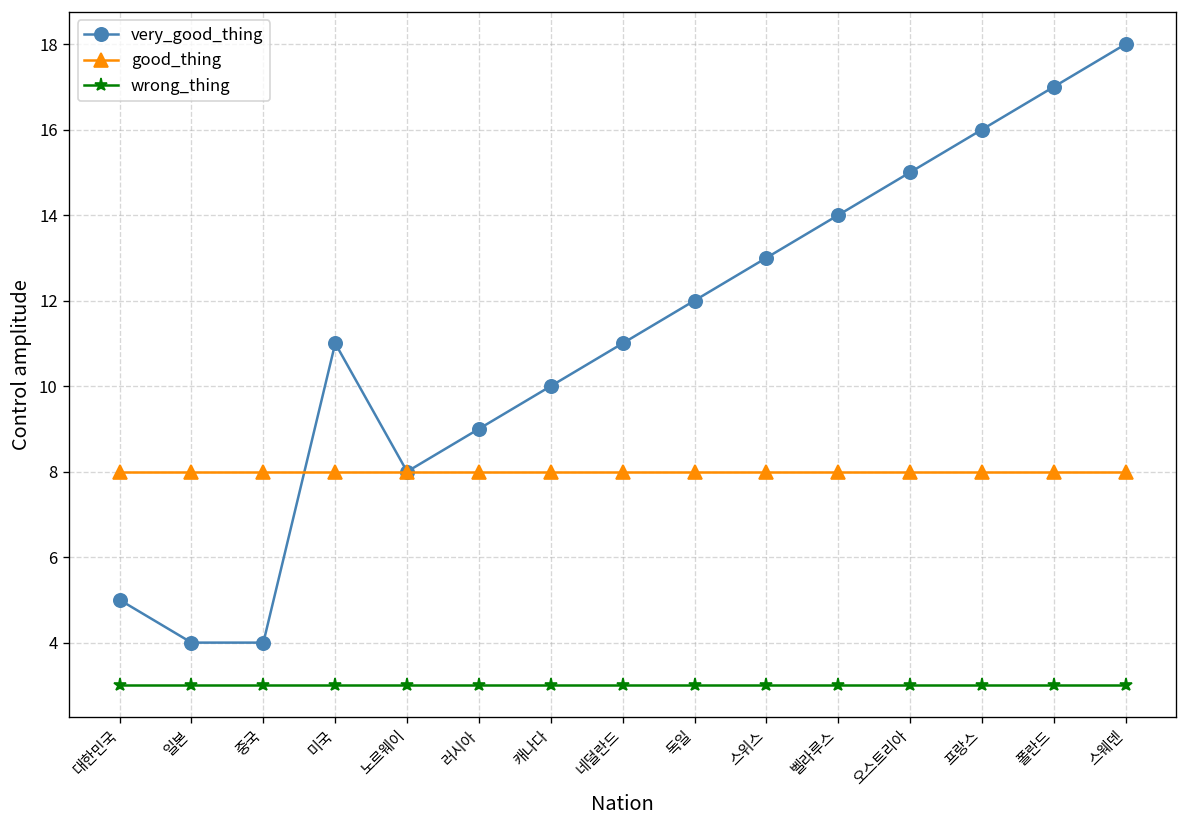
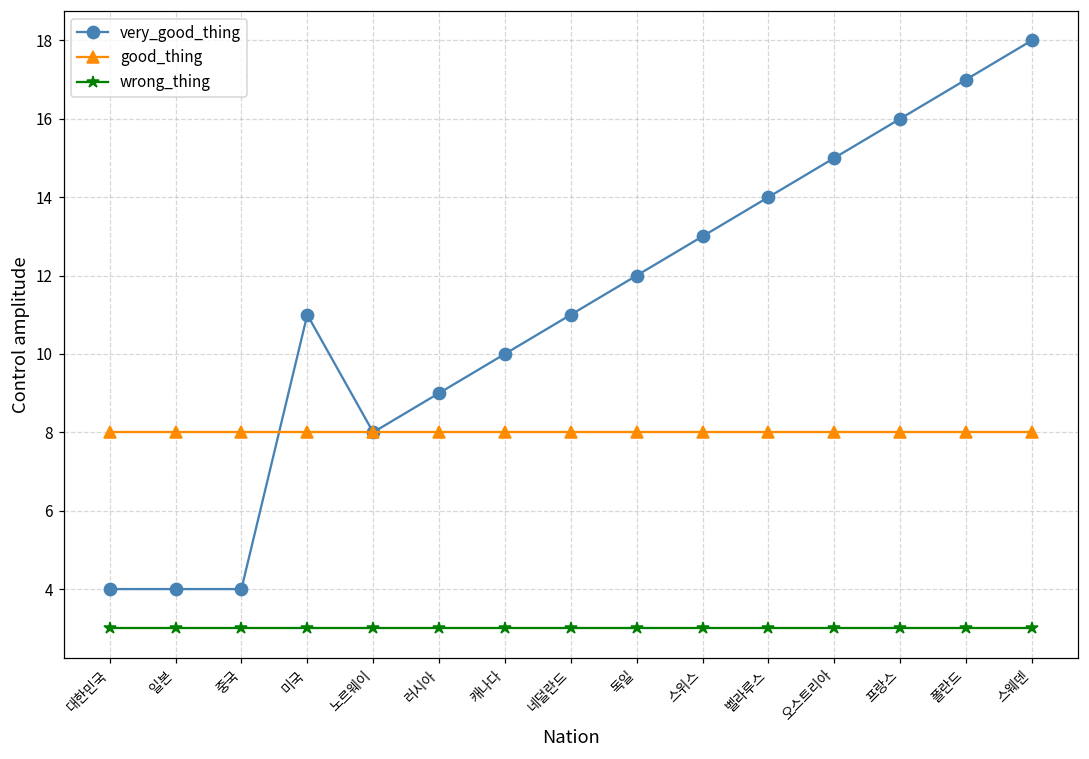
very_good_thing, 대한민국: 5 -> 4
